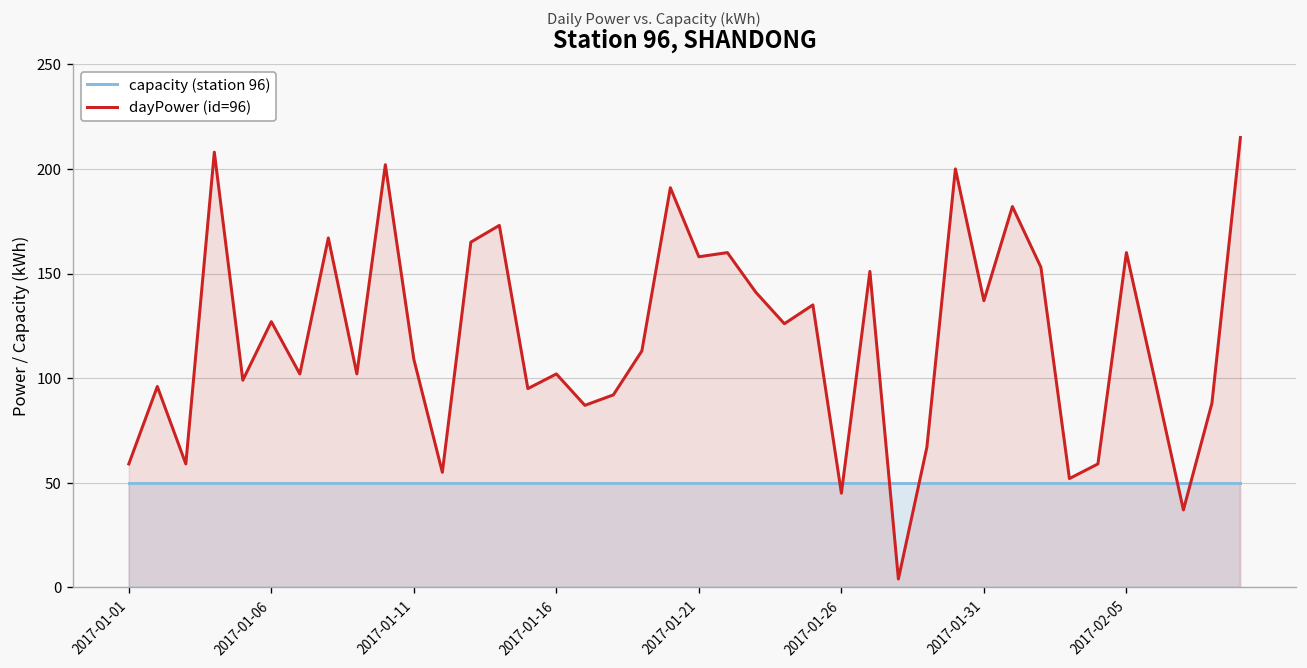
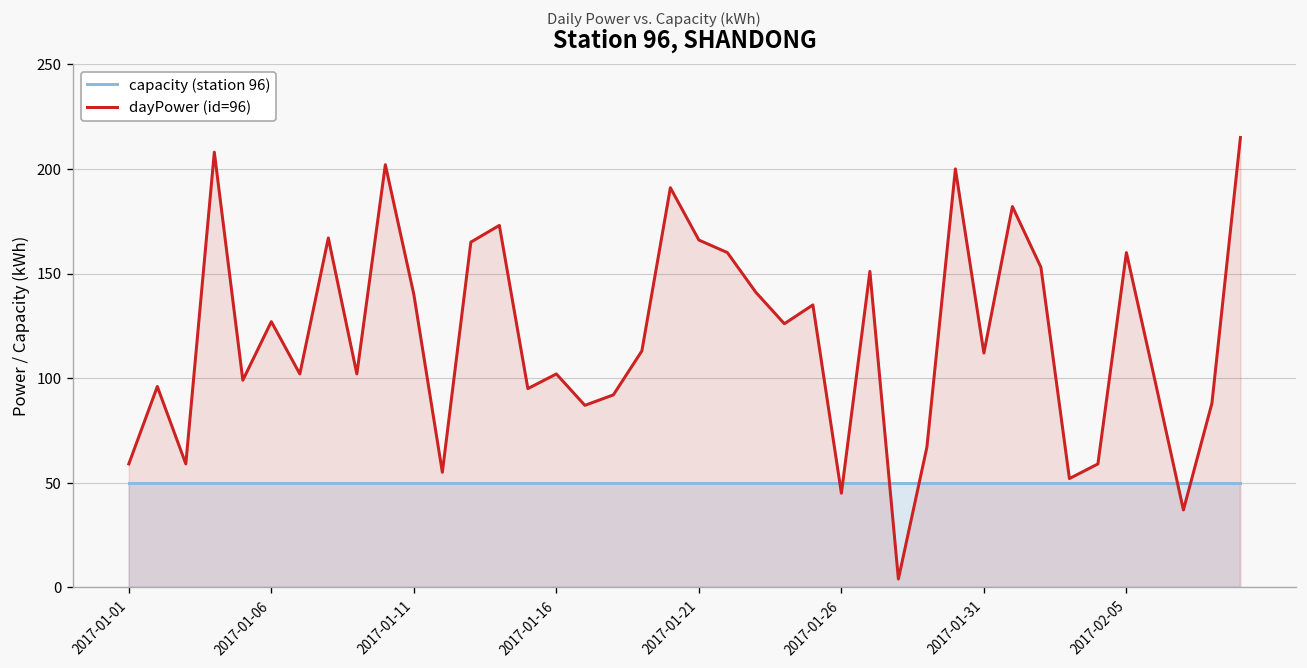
dayPower (id=96), 2017-01-11: 109 -> 140
dayPower (id=96), 2017-01-21: 158 -> 166
dayPower (id=96), 2017-01-31: 137 -> 112
